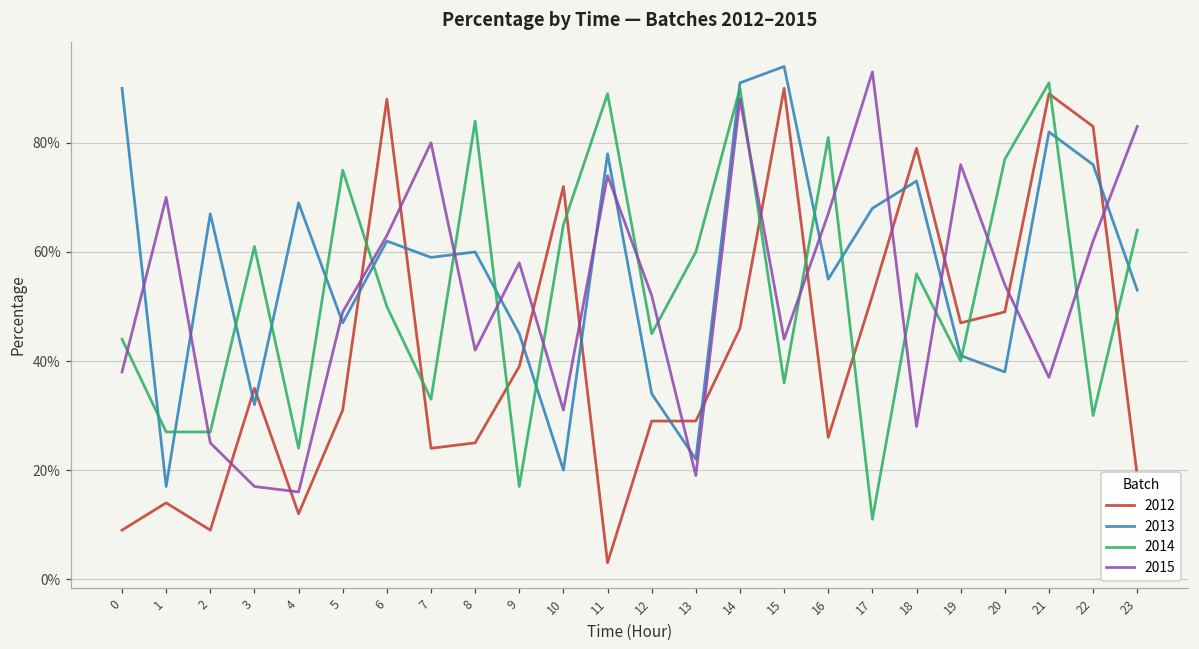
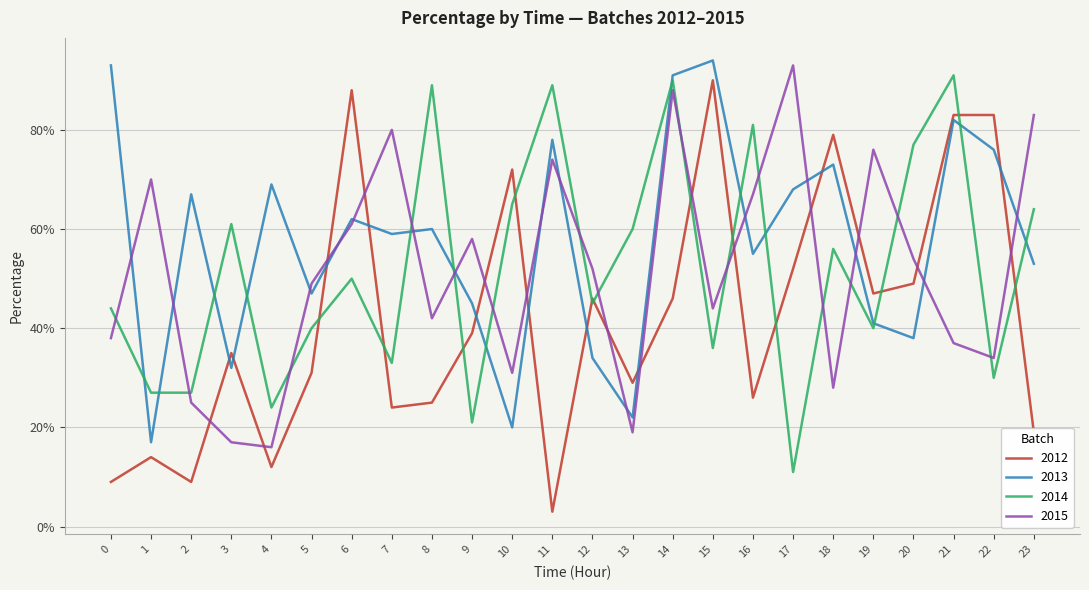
2013, 0: 90% -> 93%
2014, 5: 75% -> 40%
2015, 6: 63% -> 61%
2014, 8: 84% -> 89%
2014, 9: 17% -> 21%
2012, 12: 29% -> 46%
2012, 21: 89% -> 83%
2015, 22: 62% -> 34%
